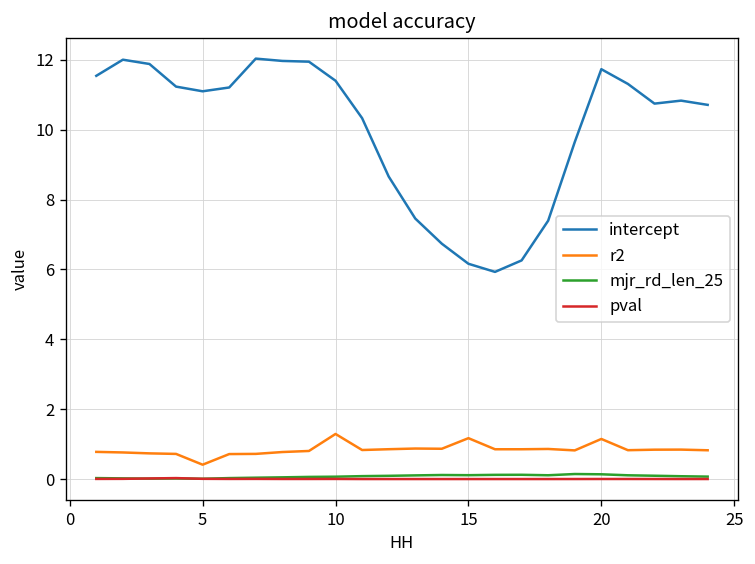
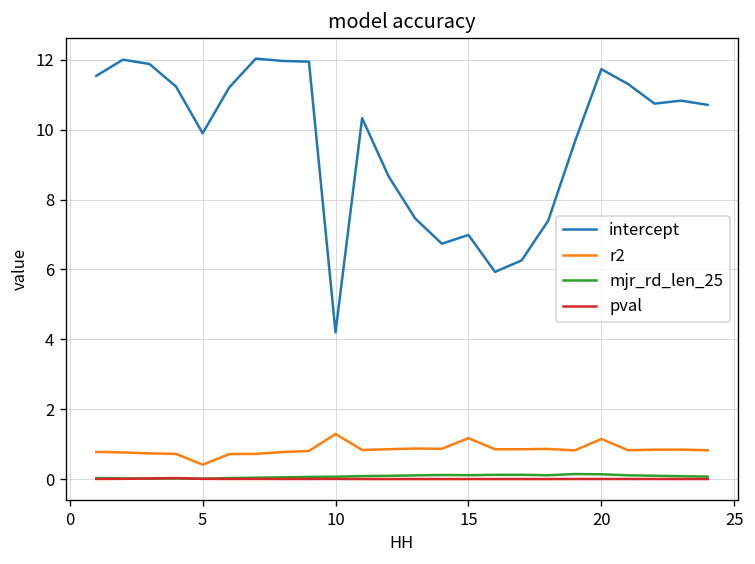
intercept, 5: 11.1 -> 9.9
intercept, 10: 11.4 -> 4.2
intercept, 15: 6.2 -> 7.0
